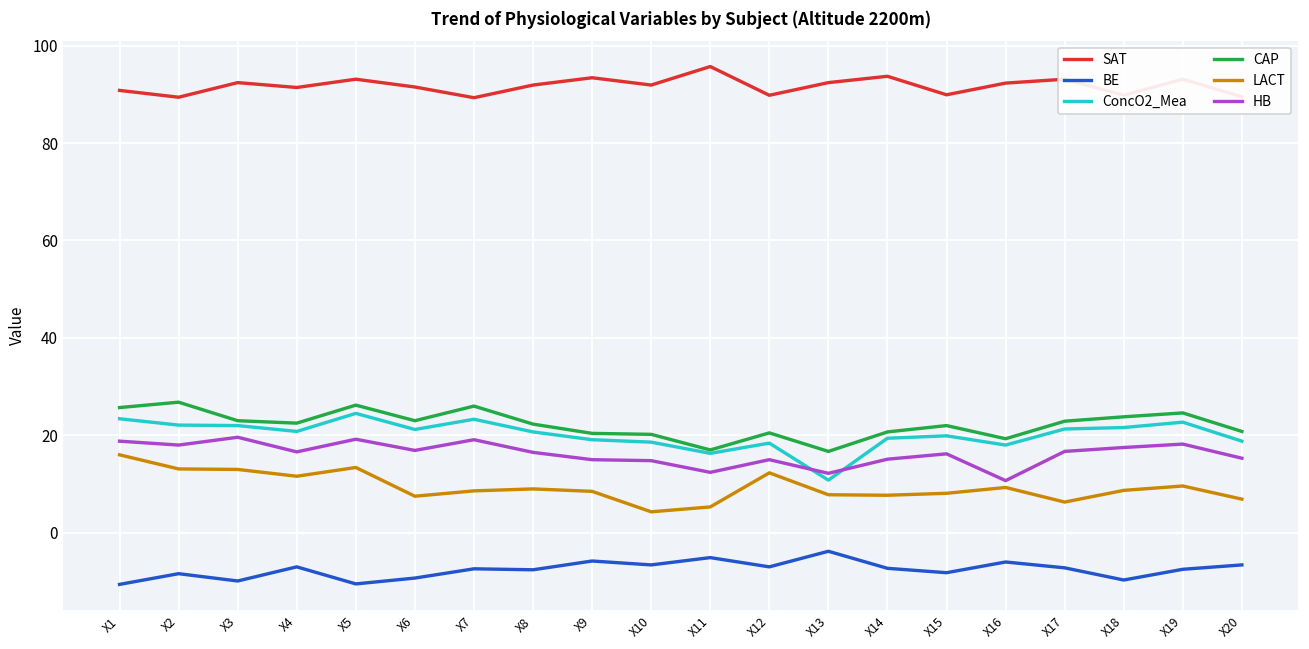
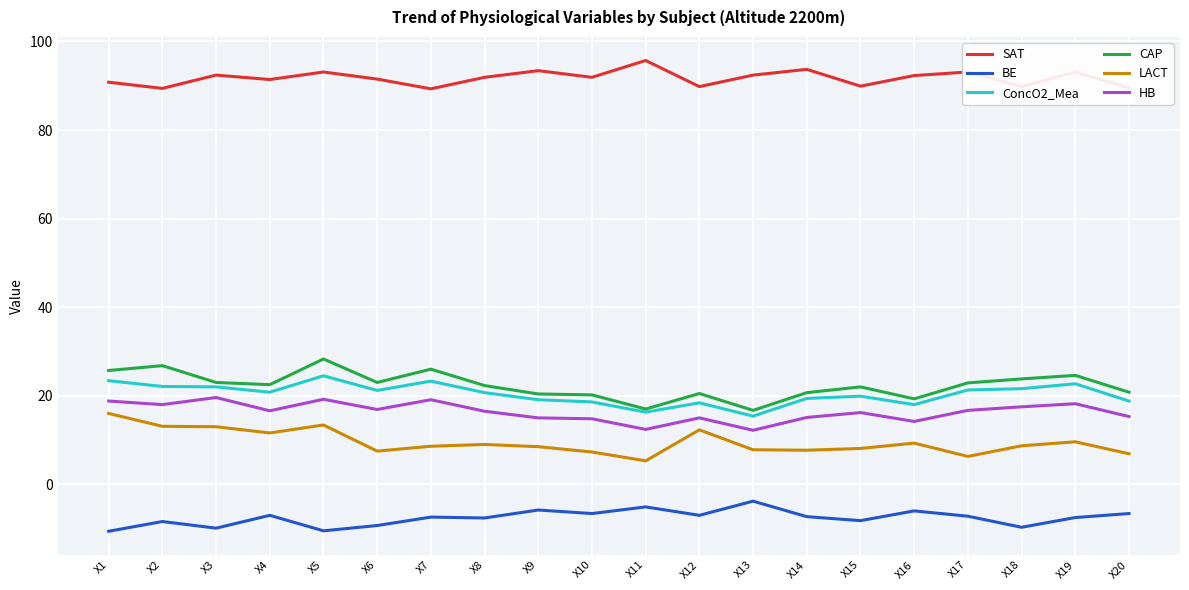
CAP, X5: 26 -> 28
LACT, X10: 4 -> 7
ConcO2_Mea, X13: 11 -> 15
HB, X16: 11 -> 14
